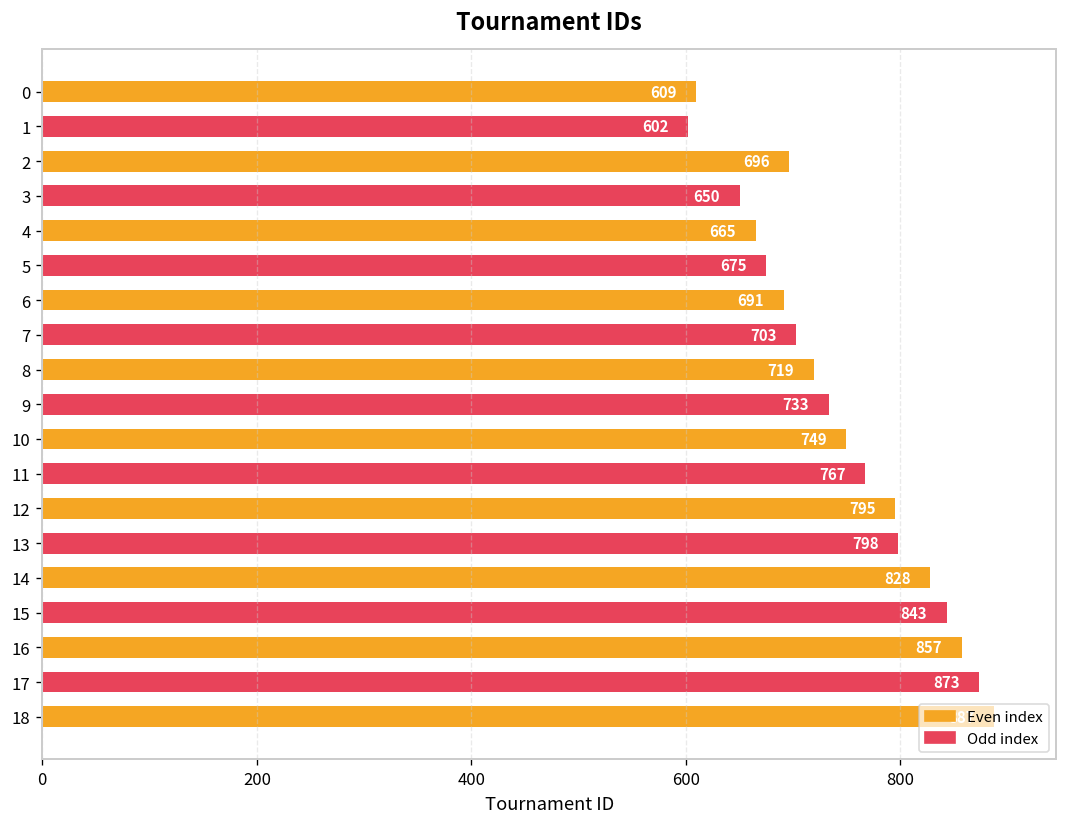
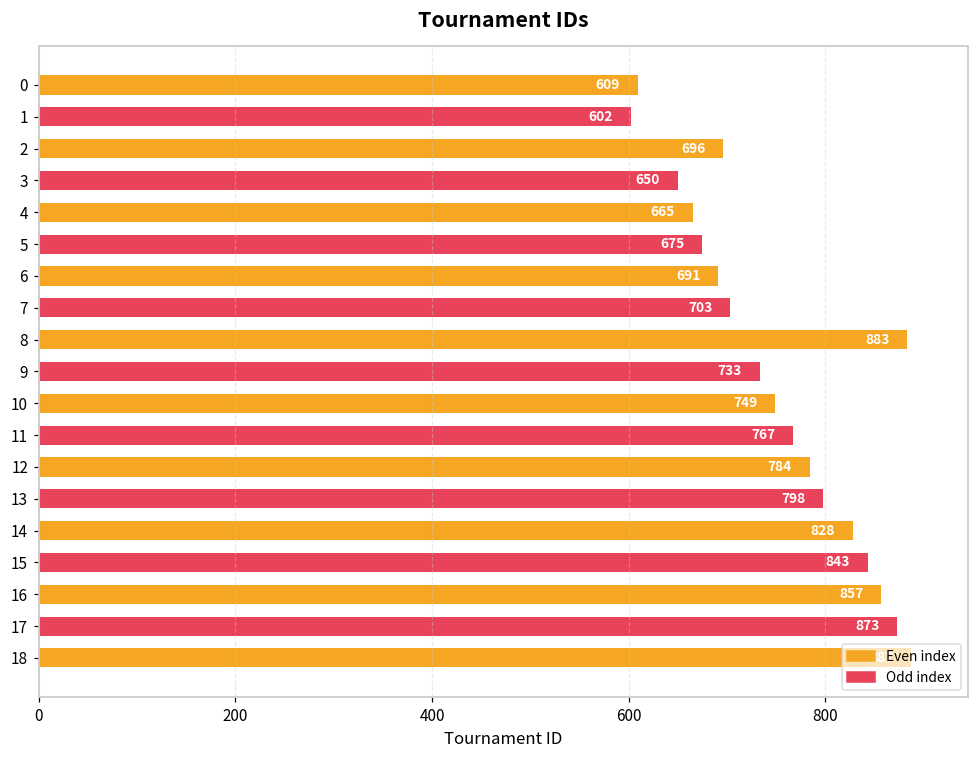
8: 719 -> 883
12: 795 -> 784
